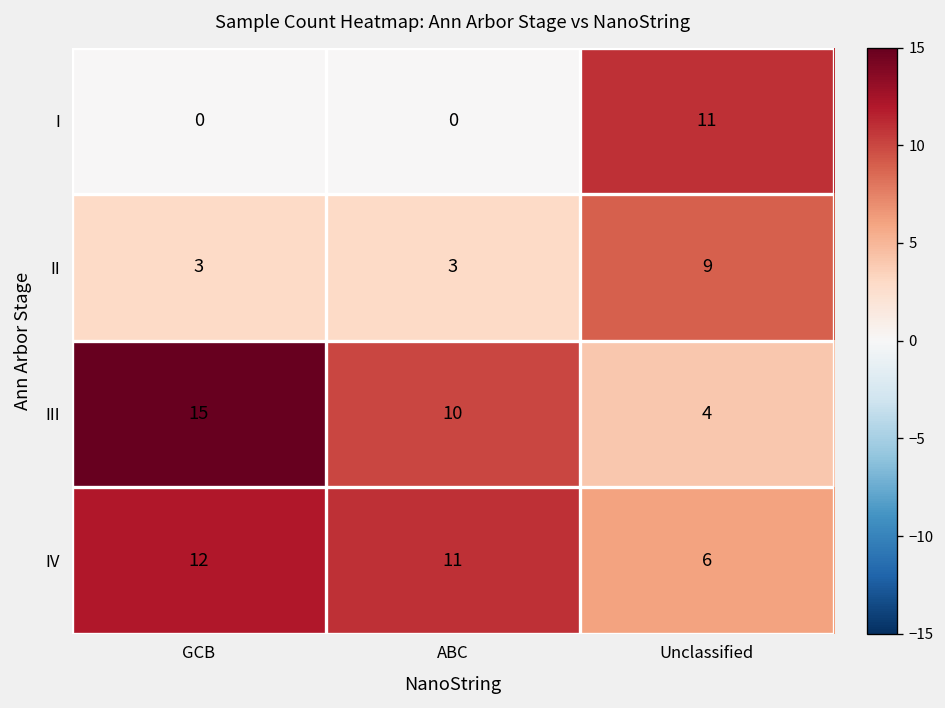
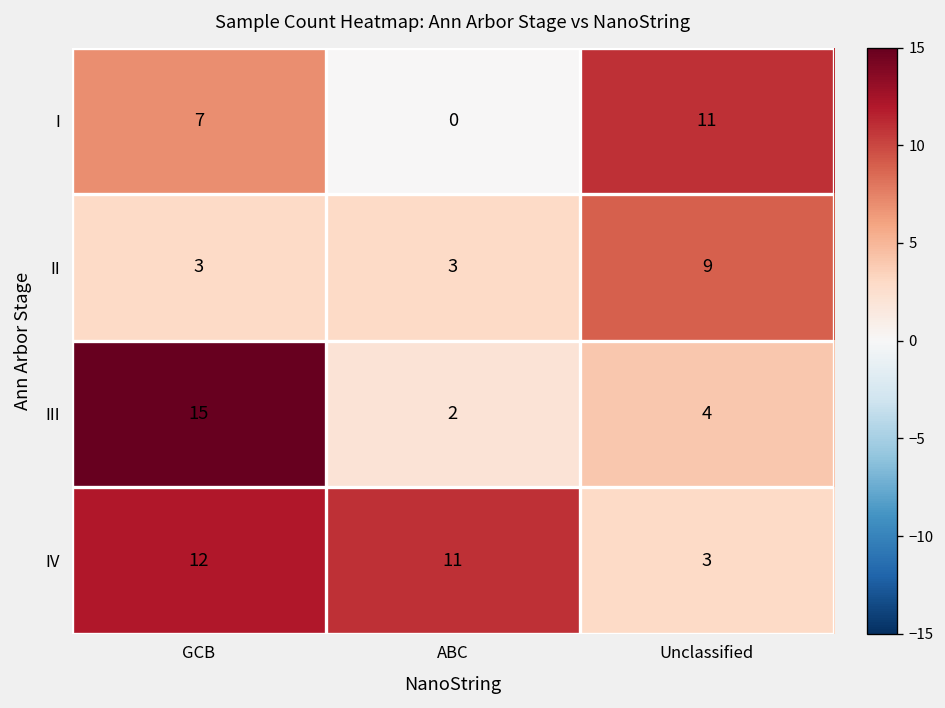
I, GCB: 0 -> 7
III, ABC: 10 -> 2
IV, Unclassified: 6 -> 3
